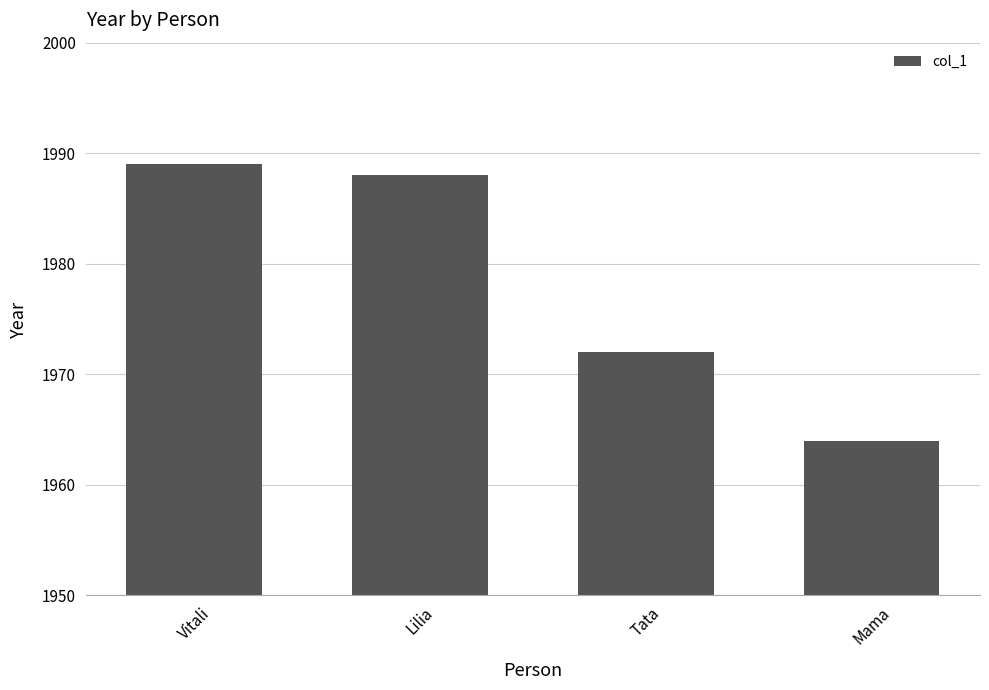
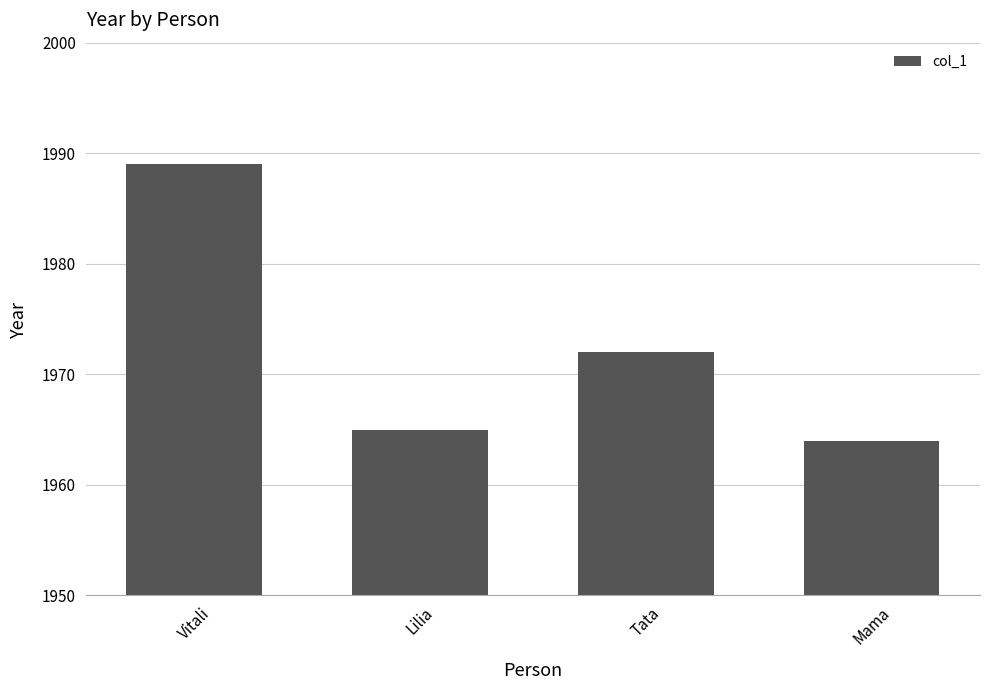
Lilia: 1988 -> 1965
